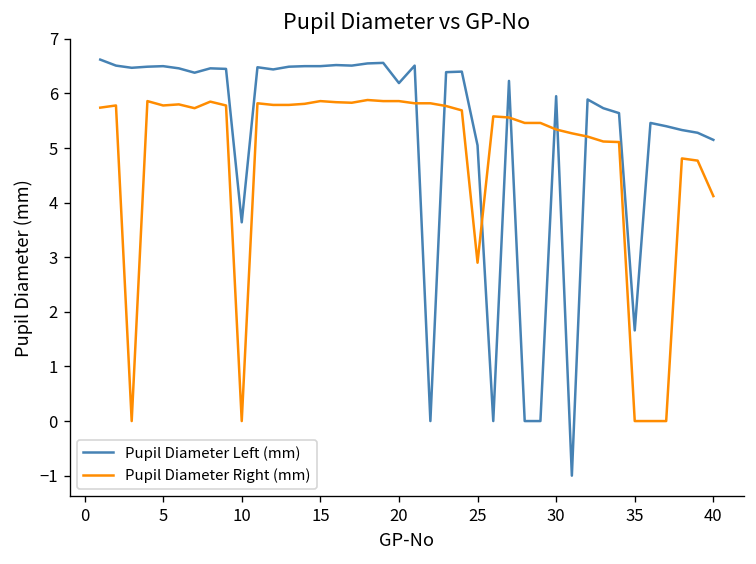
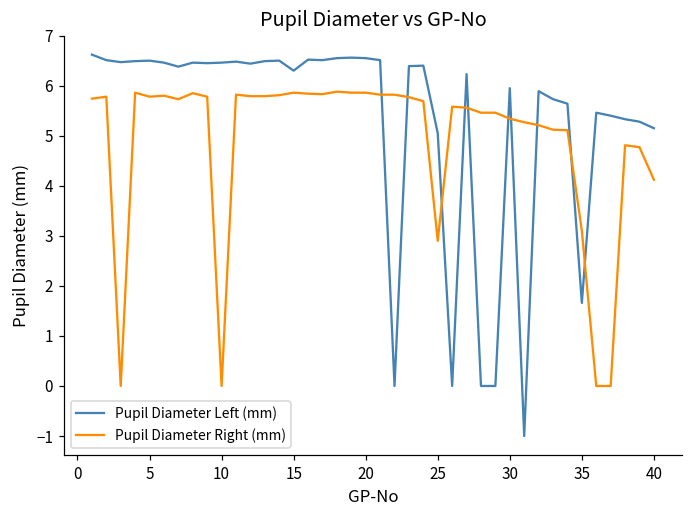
Pupil Diameter Left (mm), 10: 3.6 -> 6.5
Pupil Diameter Left (mm), 15: 6.5 -> 6.3
Pupil Diameter Left (mm), 20: 6.2 -> 6.6
Pupil Diameter Right (mm), 35: 0.0 -> 3.1
